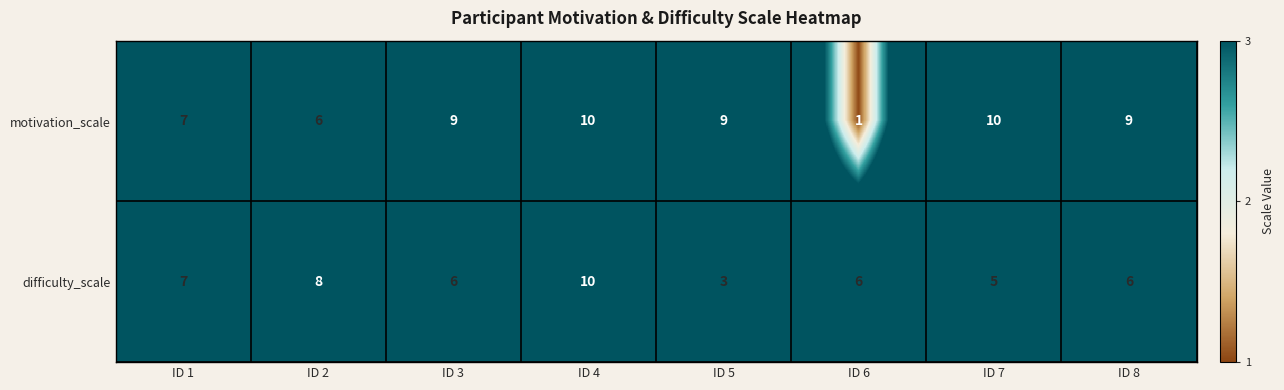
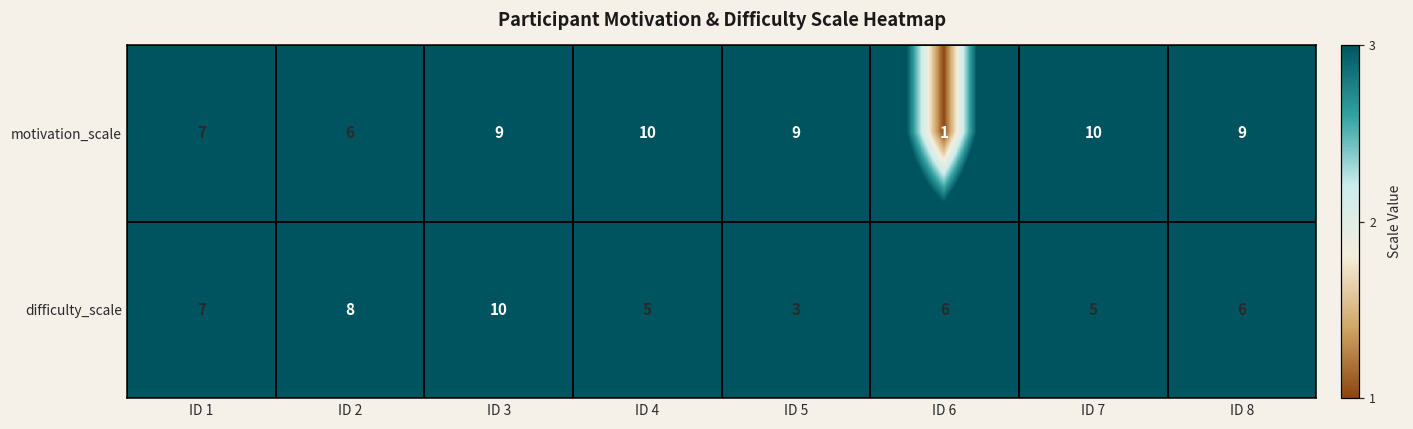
difficulty_scale, ID 3: 6 -> 10
difficulty_scale, ID 4: 10 -> 5
